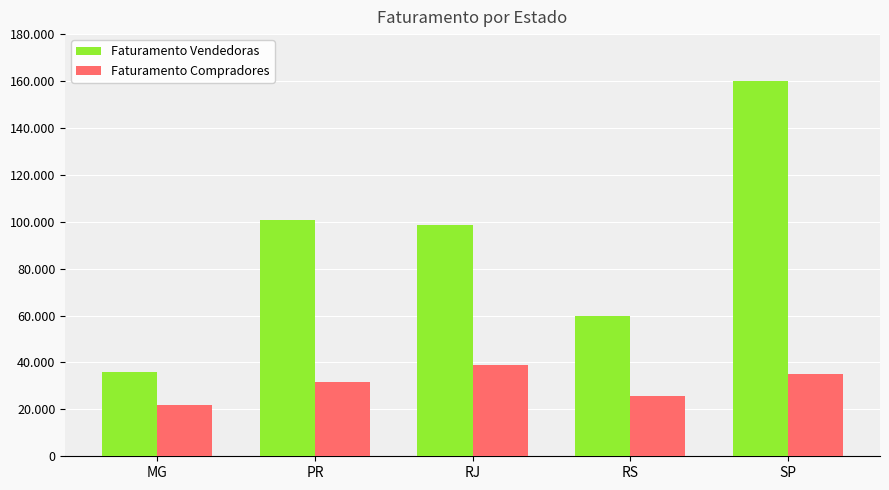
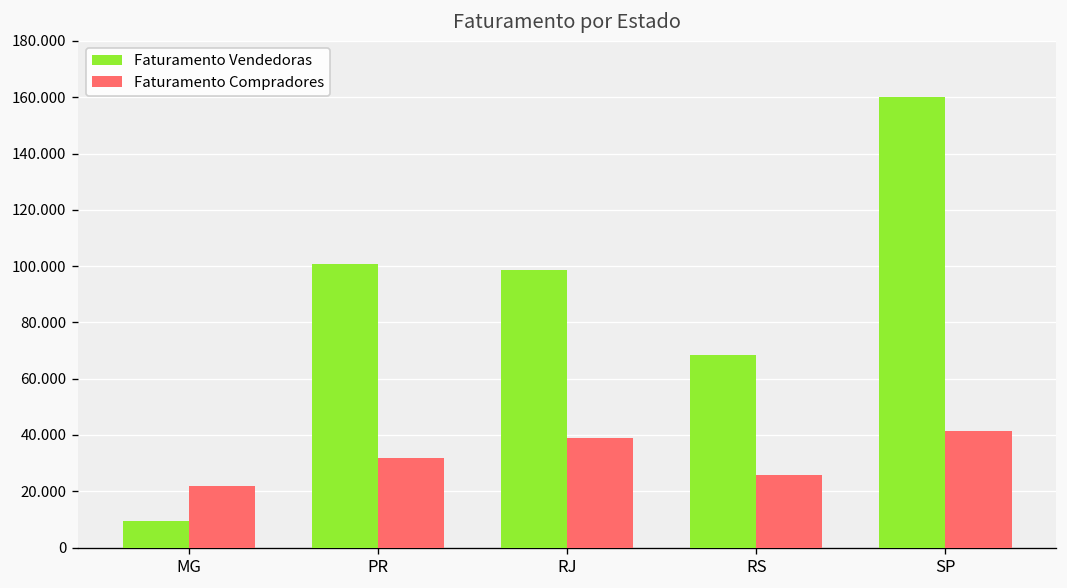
Faturamento Vendedoras, MG: 36 -> 9
Faturamento Vendedoras, RS: 60 -> 68
Faturamento Compradores, SP: 35 -> 41
